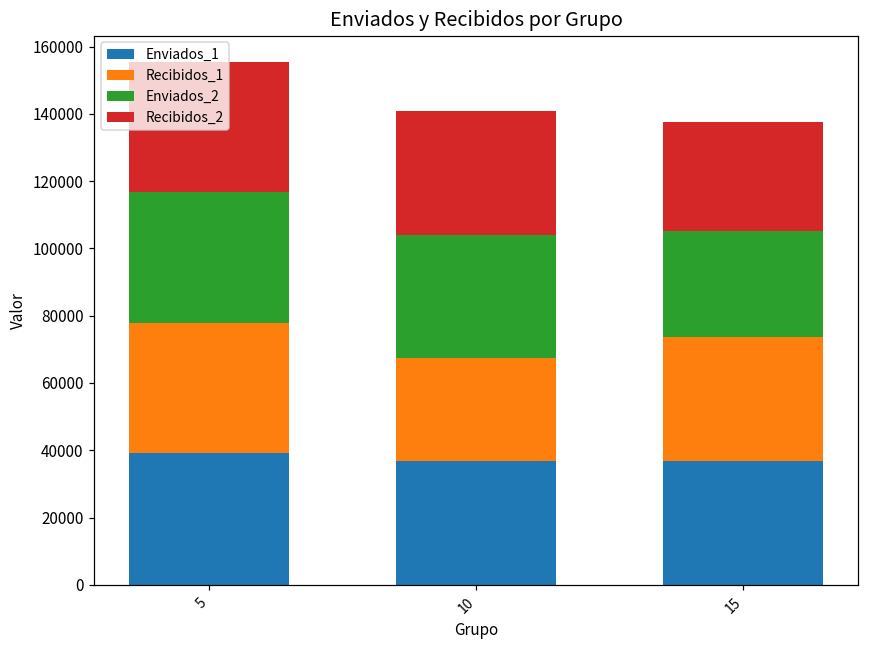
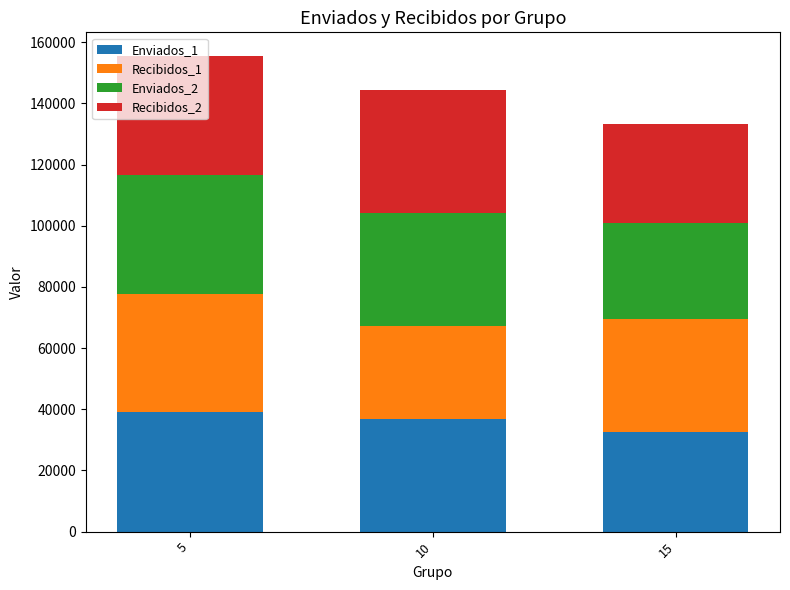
Recibidos_2, 10: 37000 -> 40000
Enviados_1, 15: 37000 -> 32000
